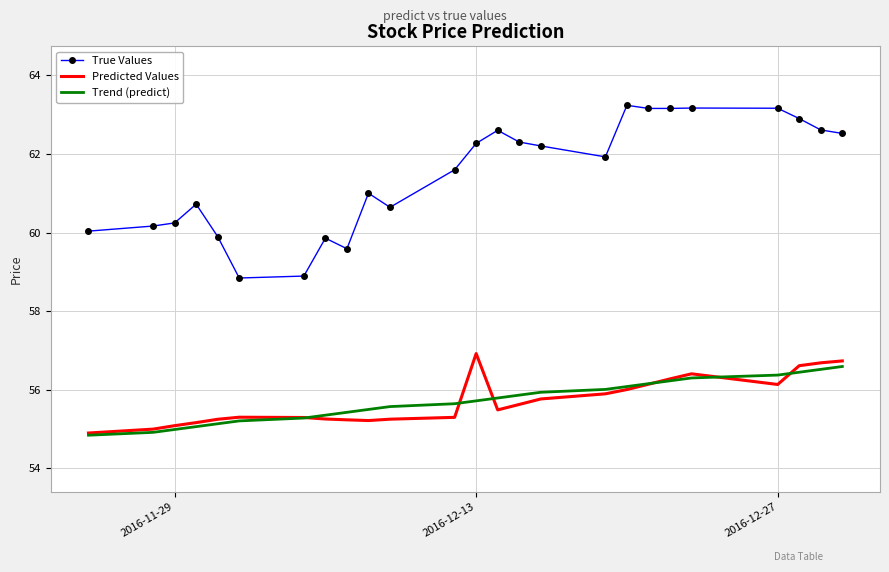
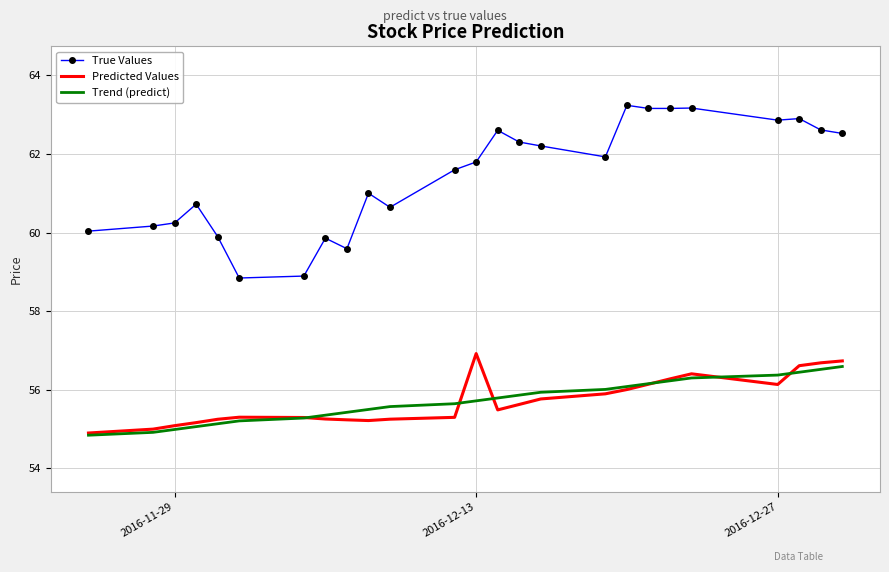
True Values, 2016-12-13: 62.3 -> 61.8
True Values, 2016-12-27: 63.2 -> 62.9
